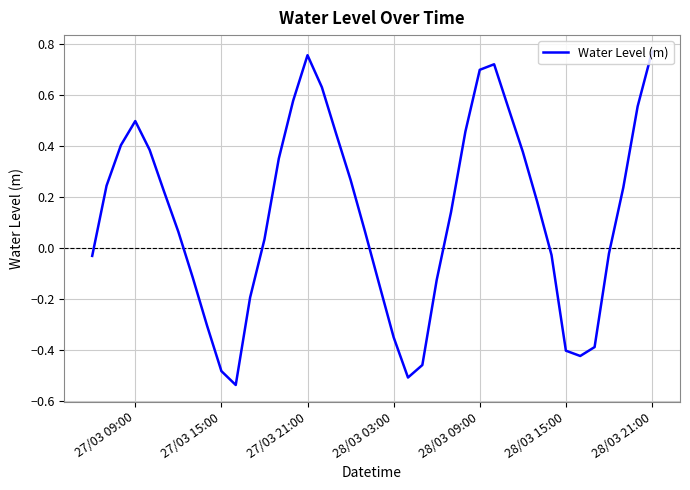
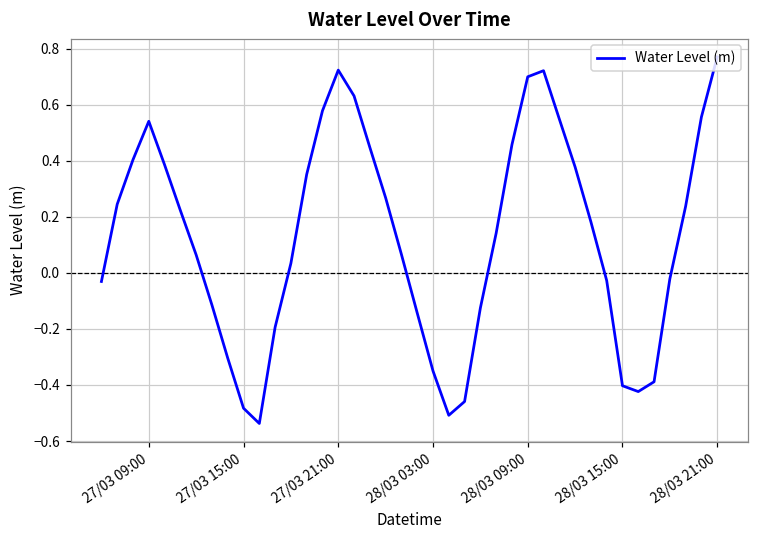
27/03 09:00: 0.50 -> 0.54
27/03 21:00: 0.76 -> 0.72
